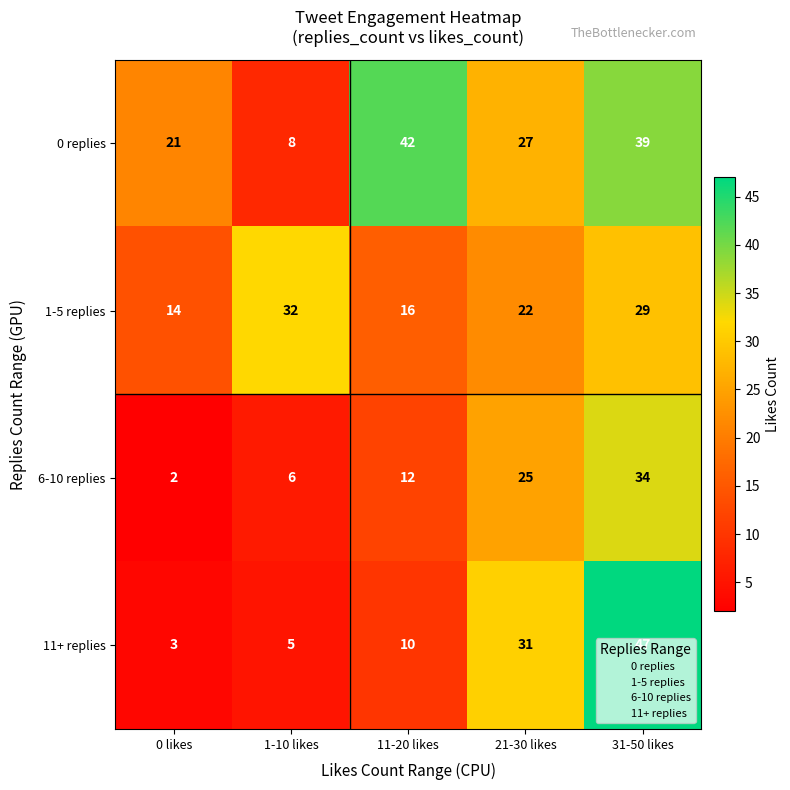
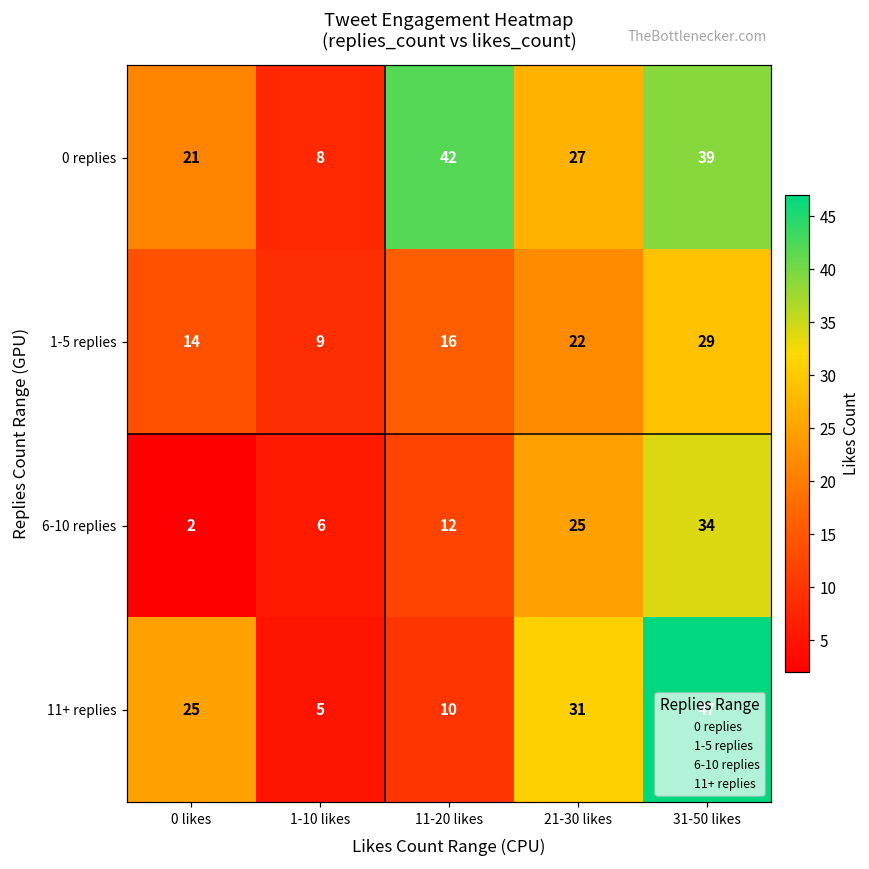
1-5 replies, 1-10 likes: 32 -> 9
11+ replies, 0 likes: 3 -> 25
